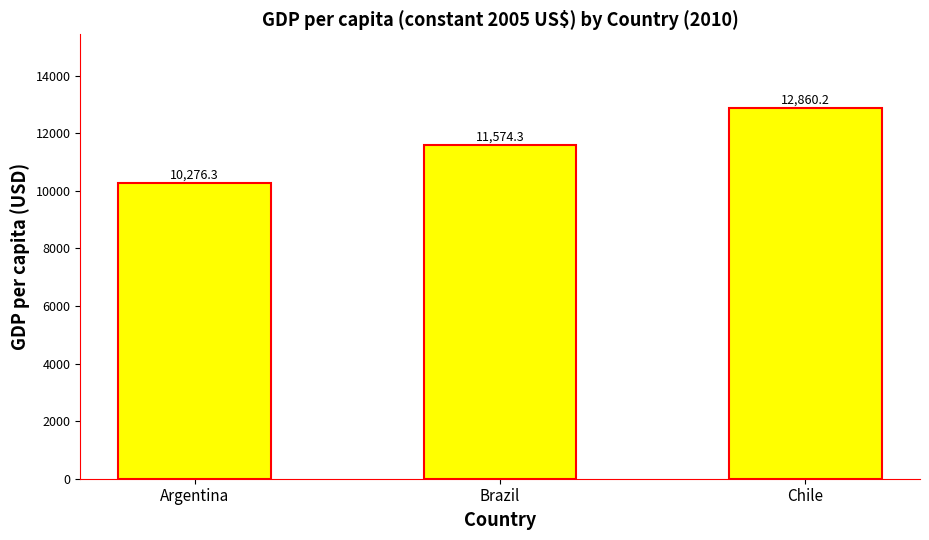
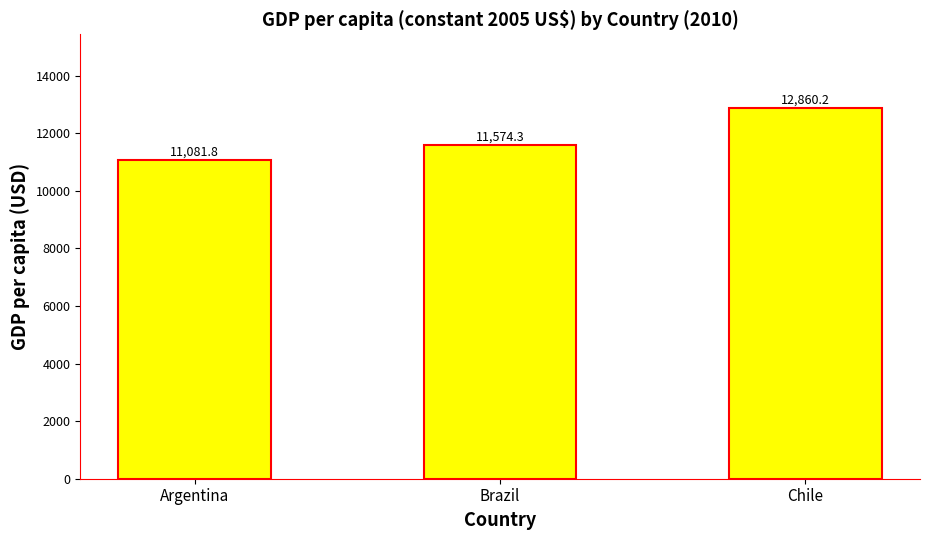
Argentina: 10,276.3 -> 11,081.8
